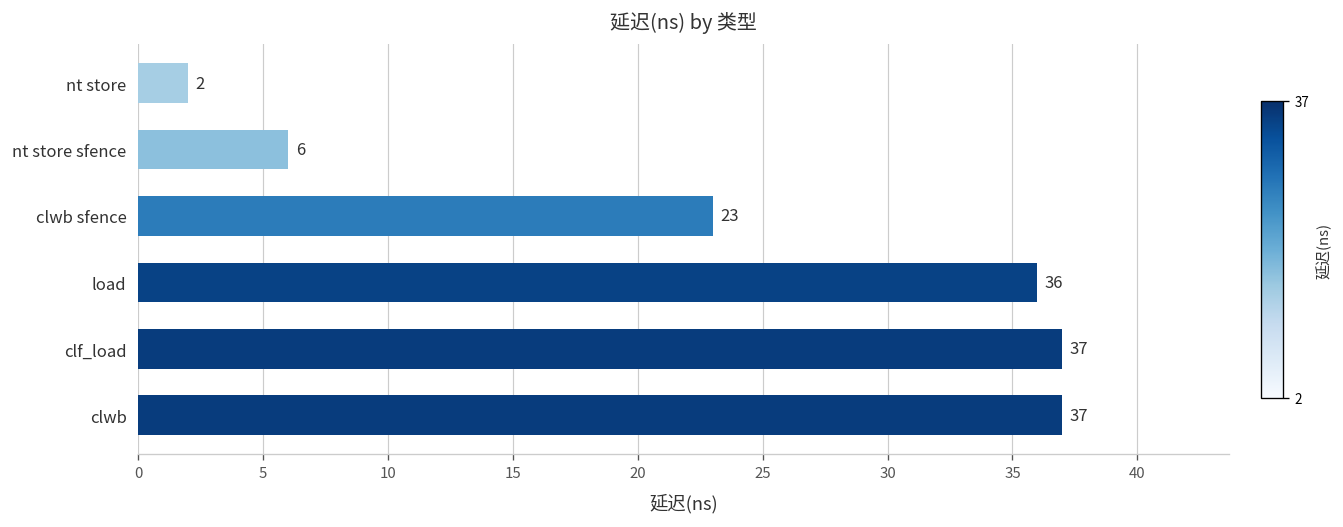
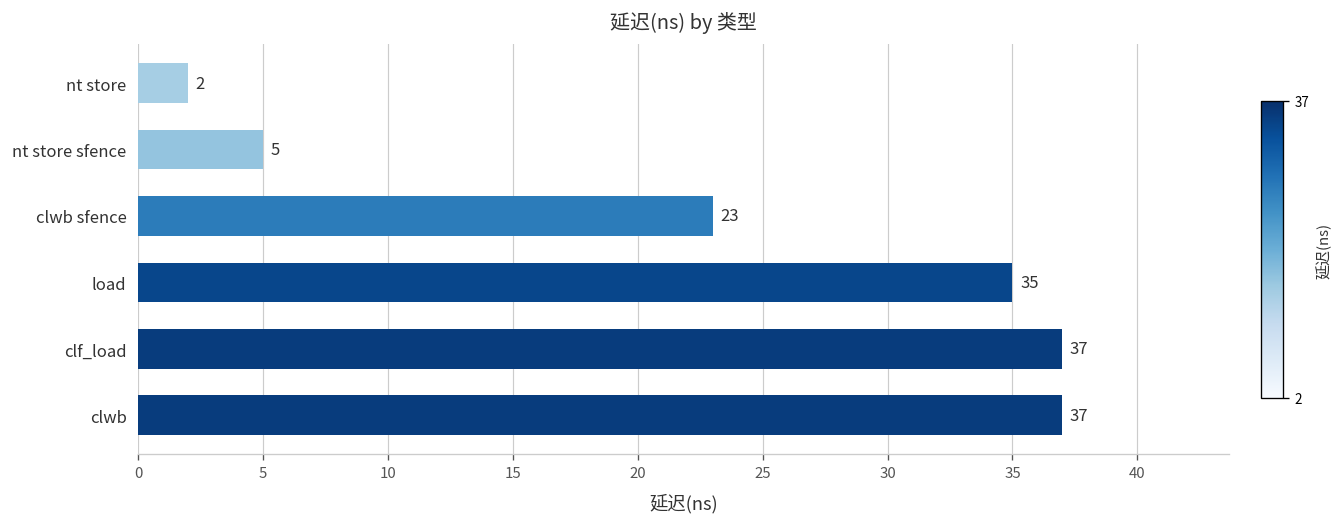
nt store sfence: 6 -> 5
load: 36 -> 35
